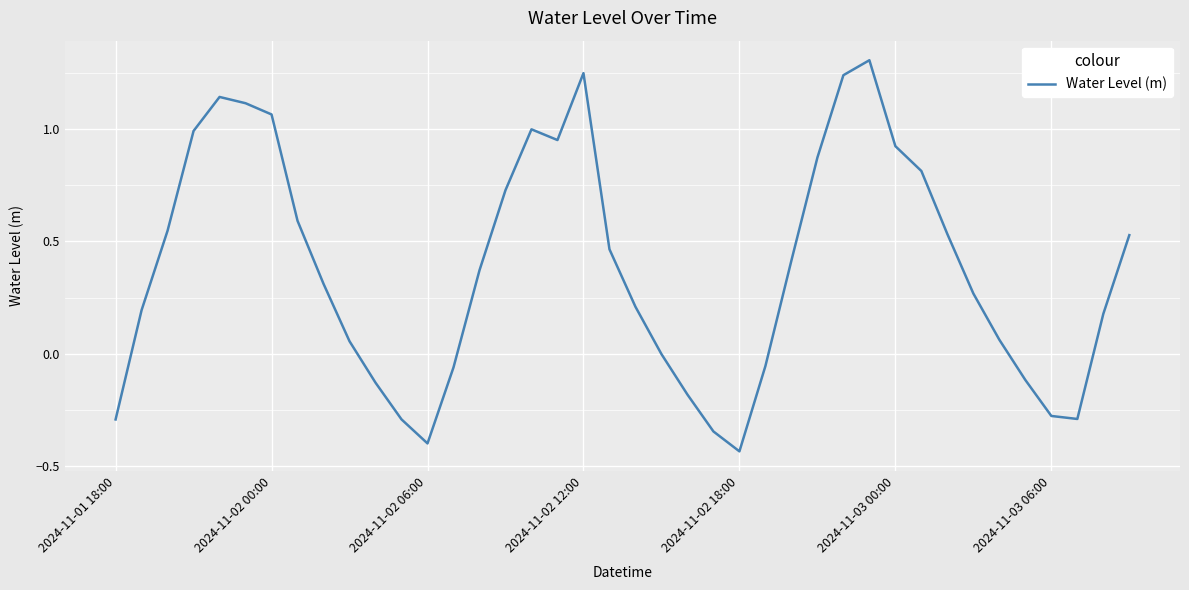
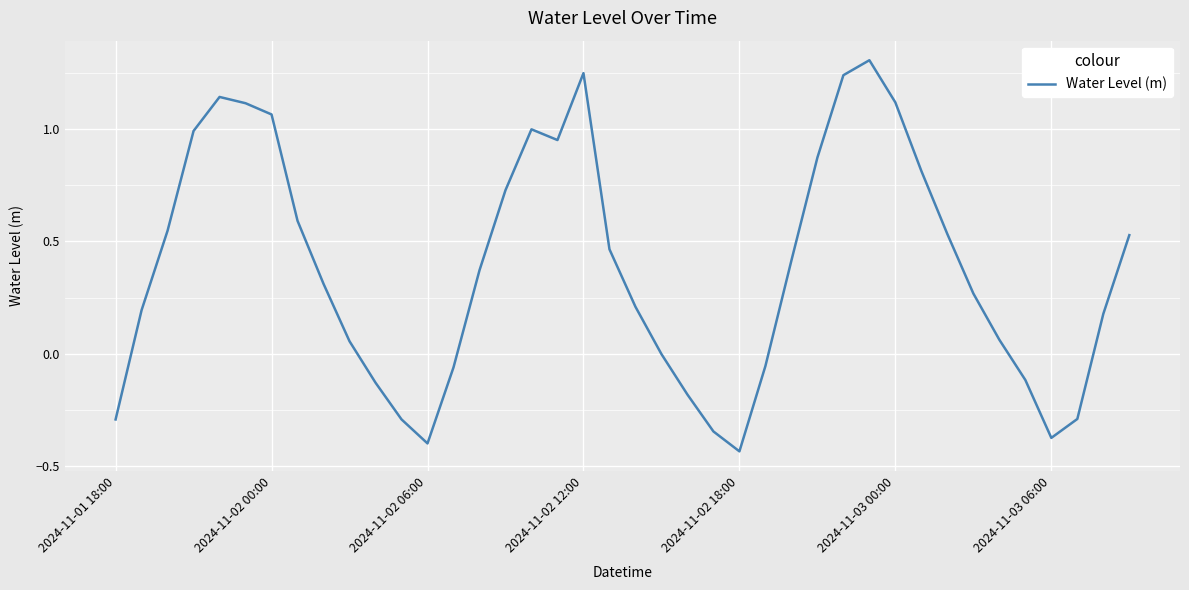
2024-11-03 00:00: 0.92 -> 1.12
2024-11-03 06:00: -0.28 -> -0.37
